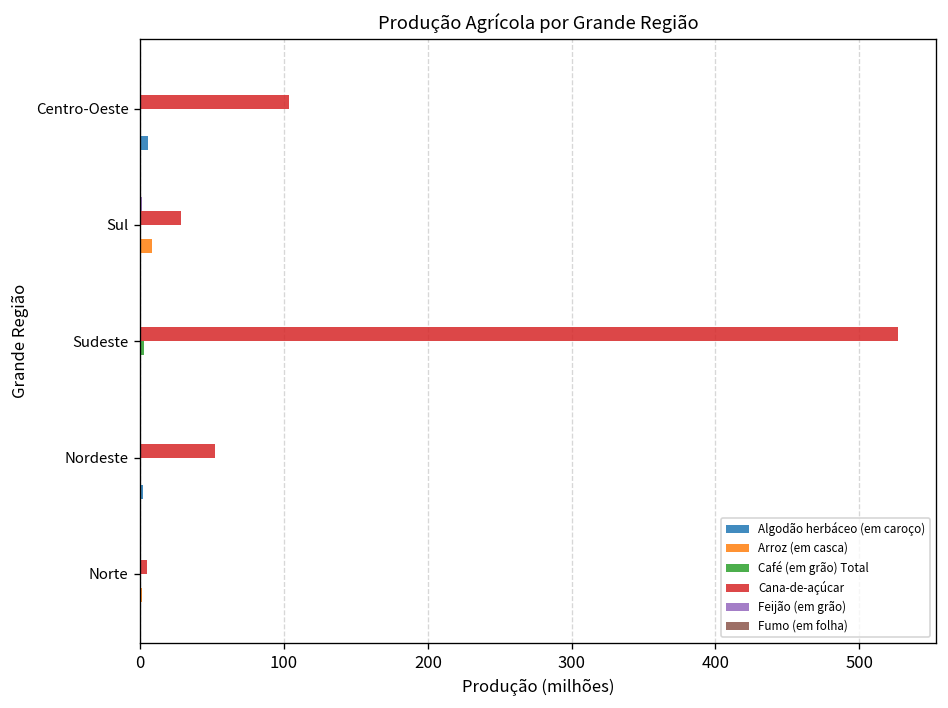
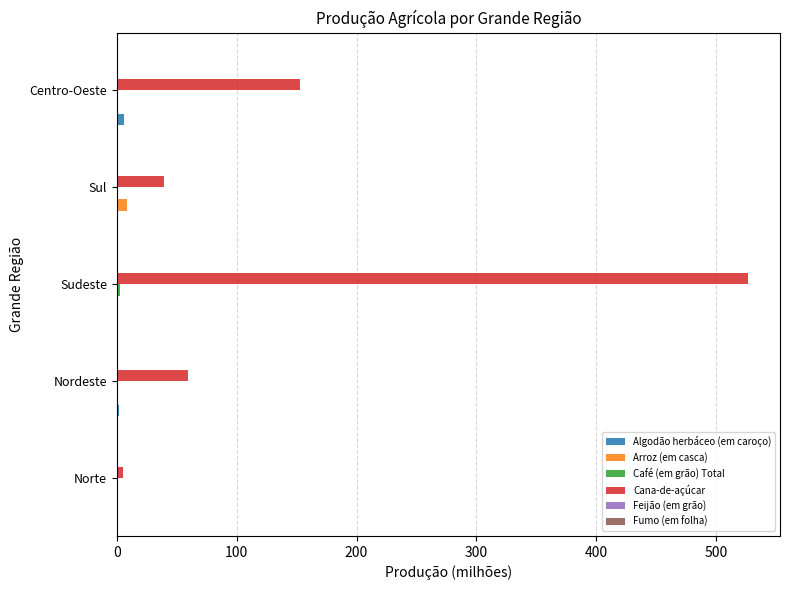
Cana-de-açúcar, Centro-Oeste: 103 -> 152
Cana-de-açúcar, Sul: 28 -> 39
Cana-de-açúcar, Nordeste: 52 -> 59
